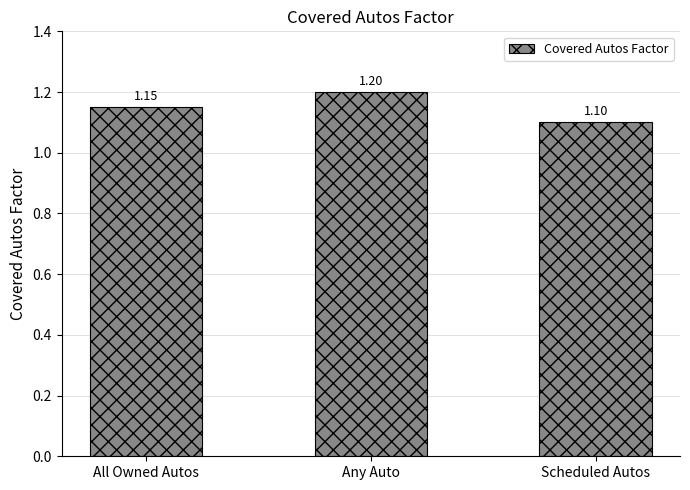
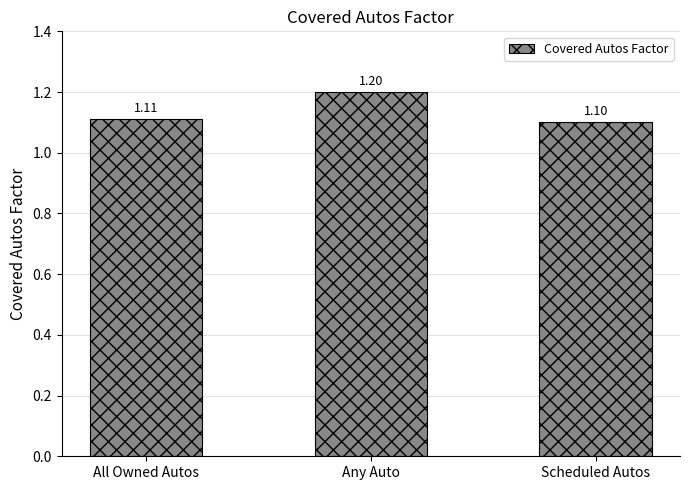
All Owned Autos: 1.15 -> 1.11
